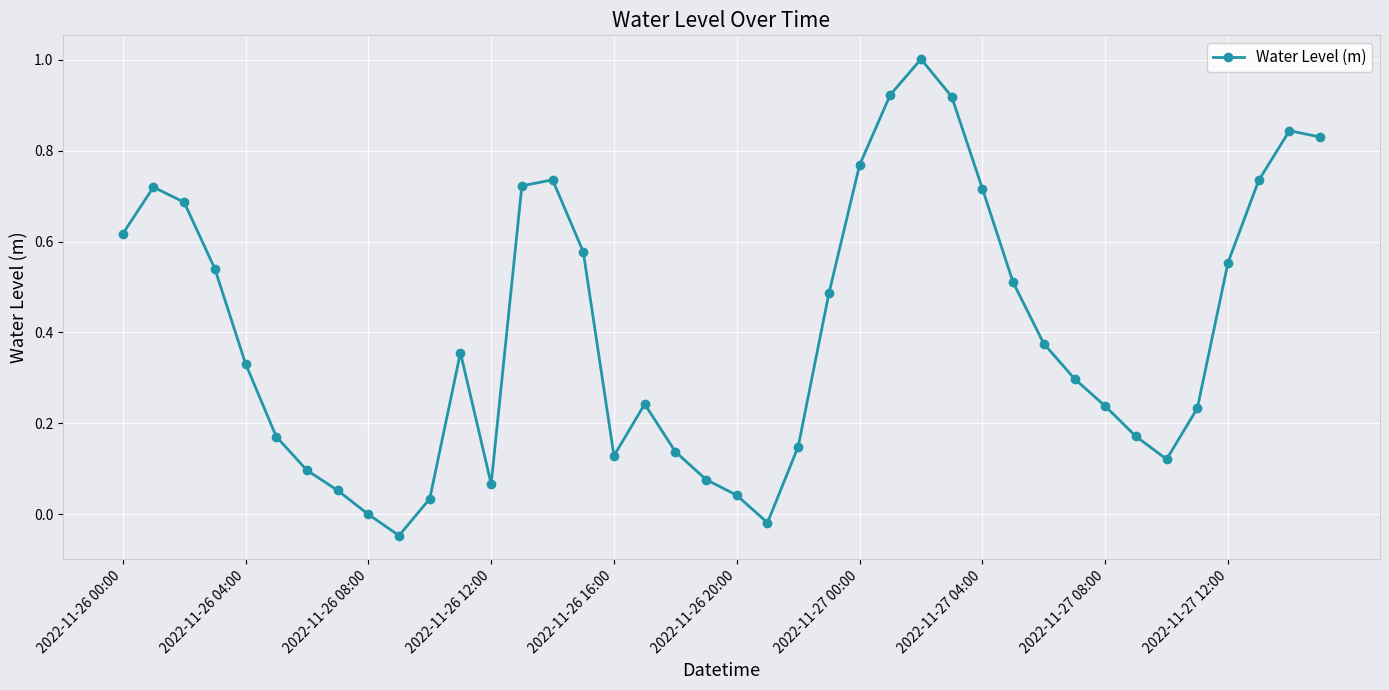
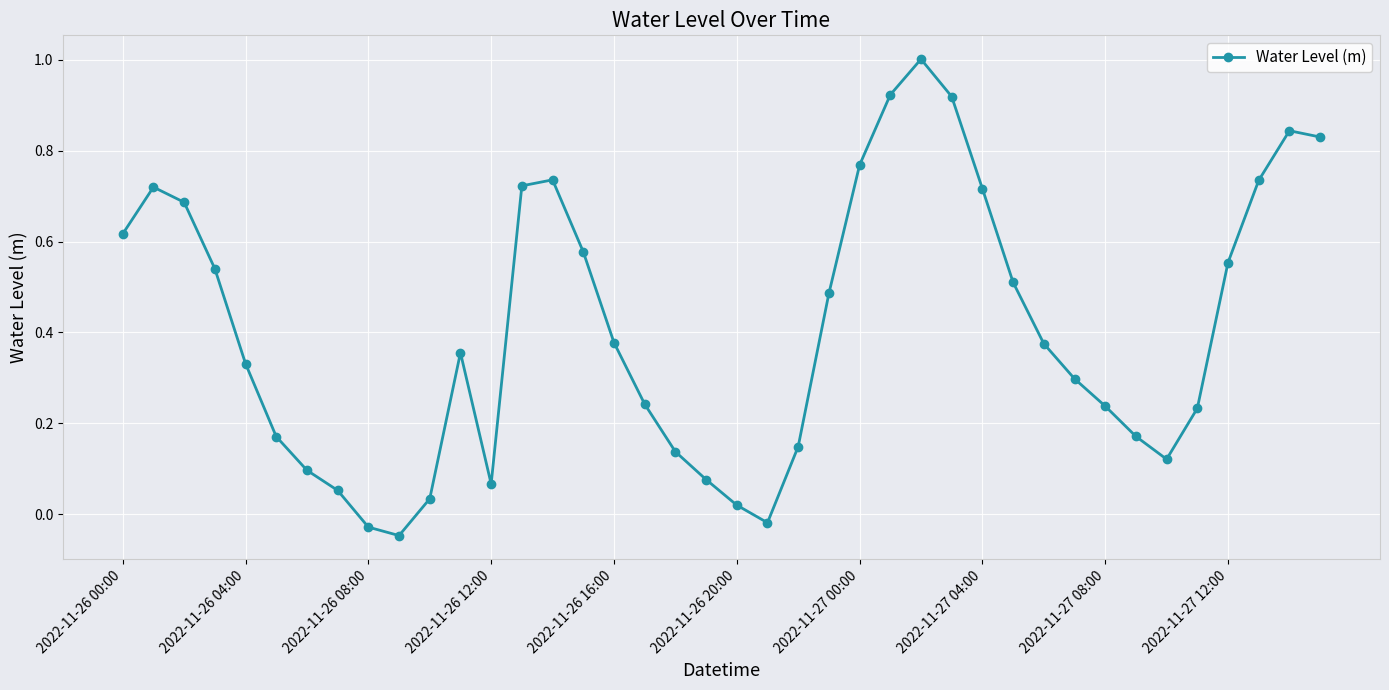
2022-11-26 08:00: 0.00 -> -0.03
2022-11-26 16:00: 0.13 -> 0.38
2022-11-26 20:00: 0.04 -> 0.02
